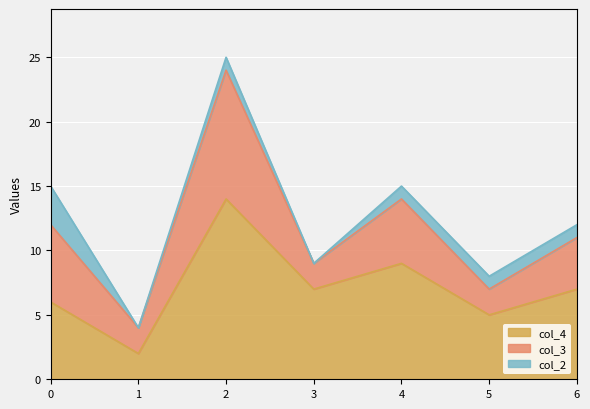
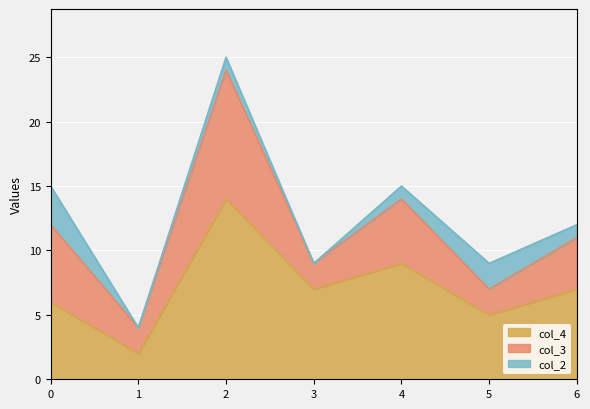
col_2, 5: 1 -> 2
